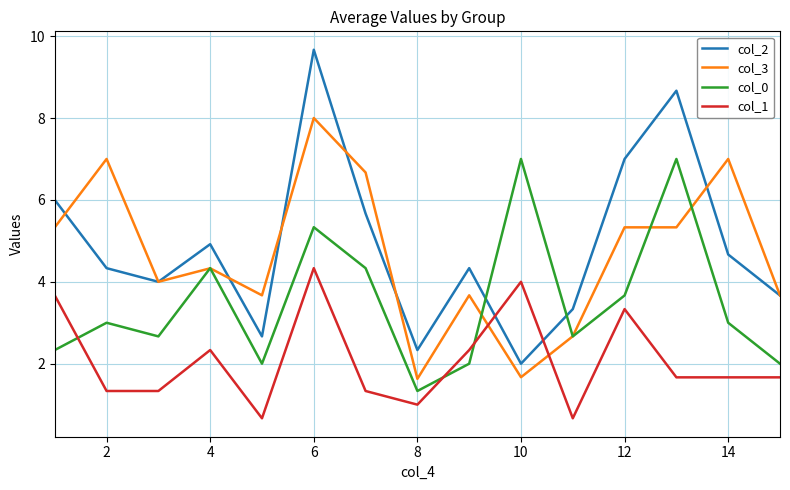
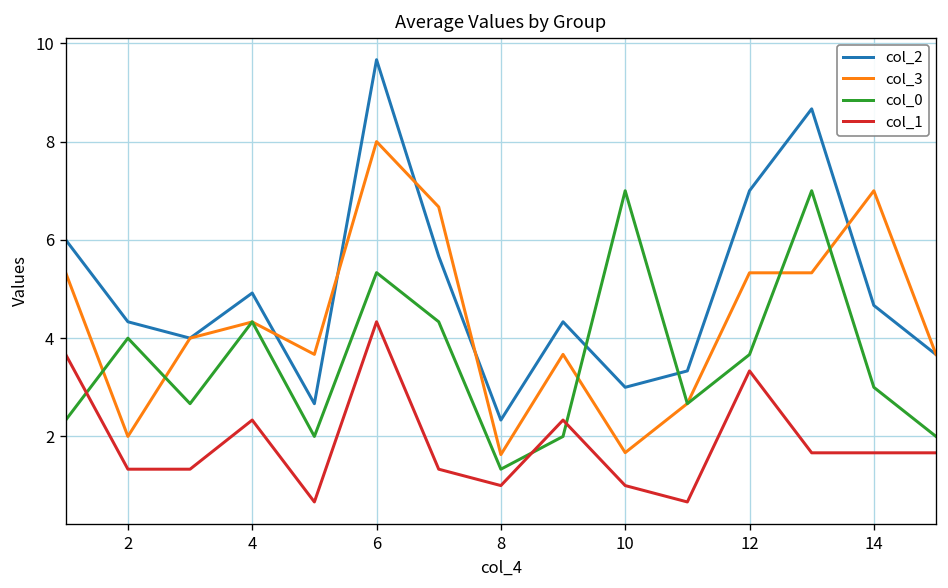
col_3, 2: 7 -> 2
col_0, 2: 3 -> 4
col_2, 10: 2 -> 3
col_1, 10: 4 -> 1
